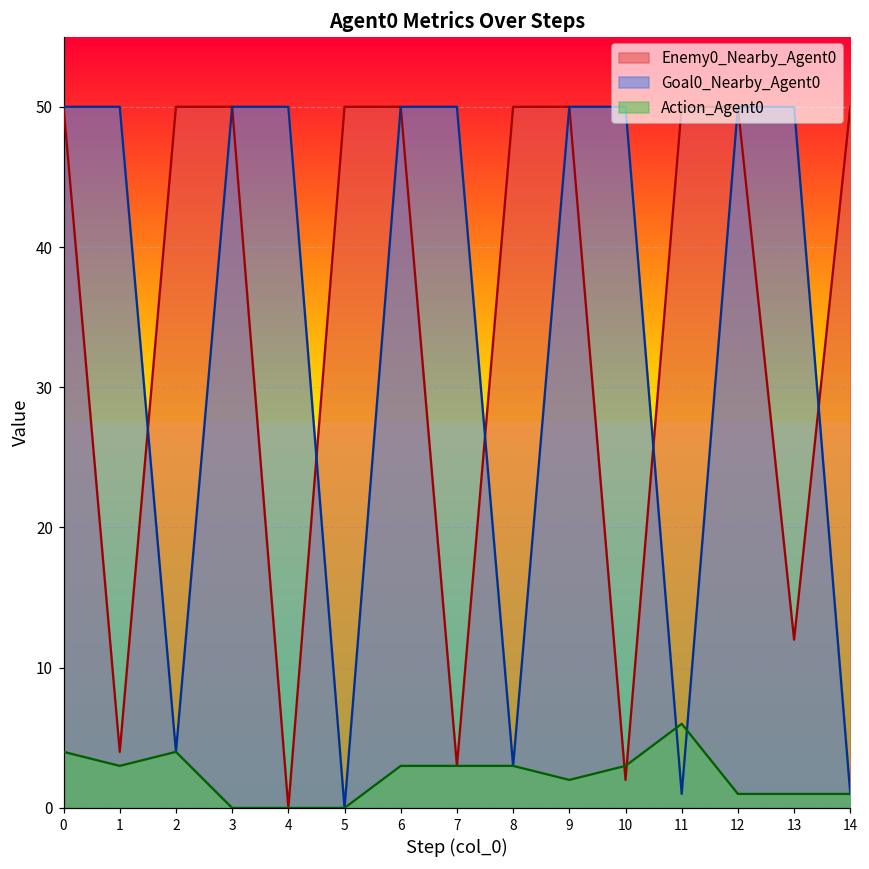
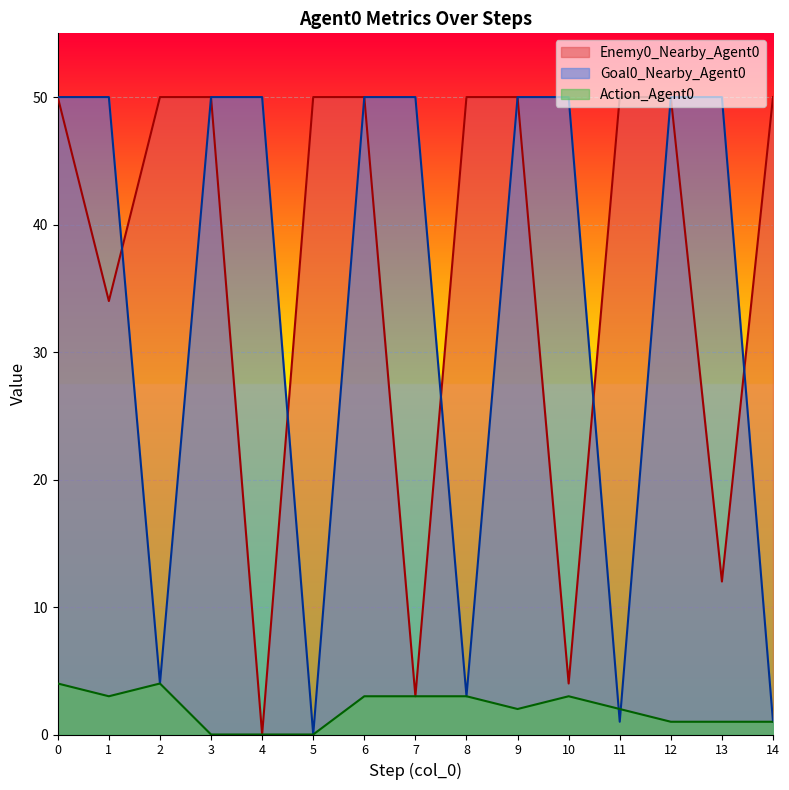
Enemy0_Nearby_Agent0, 1: 4 -> 34
Enemy0_Nearby_Agent0, 10: 2 -> 4
Action_Agent0, 11: 6 -> 2
